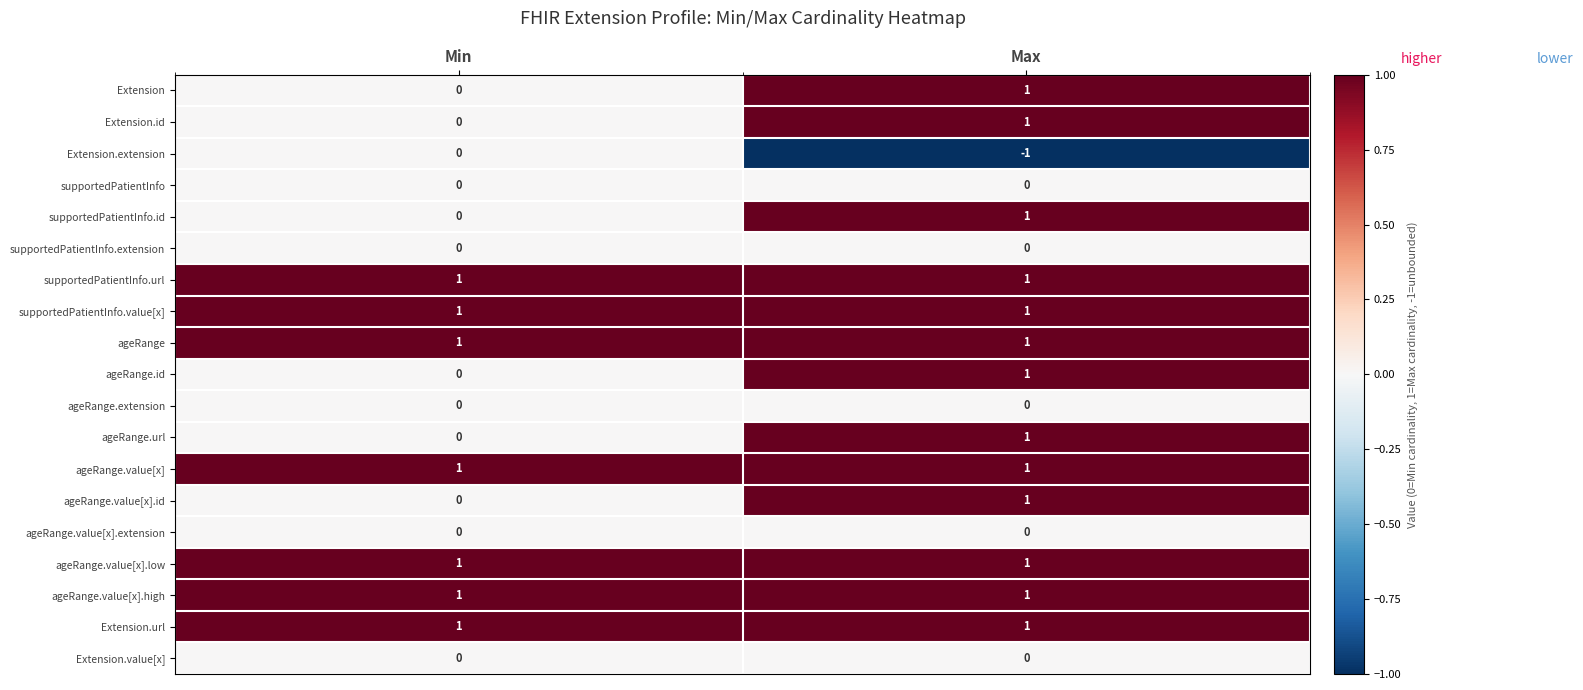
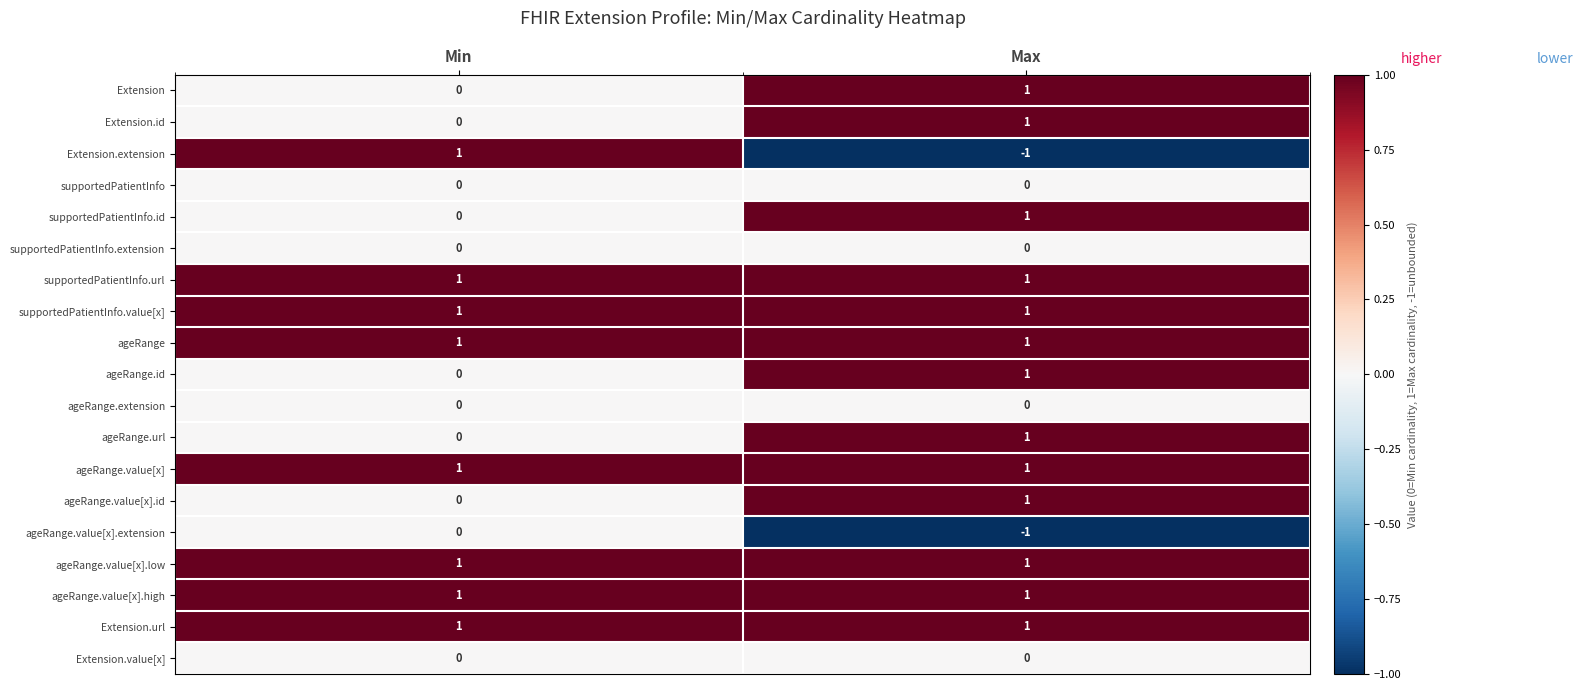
Extension.extension, Min: 0 -> 1
ageRange.value[x].extension, Max: 0 -> -1
